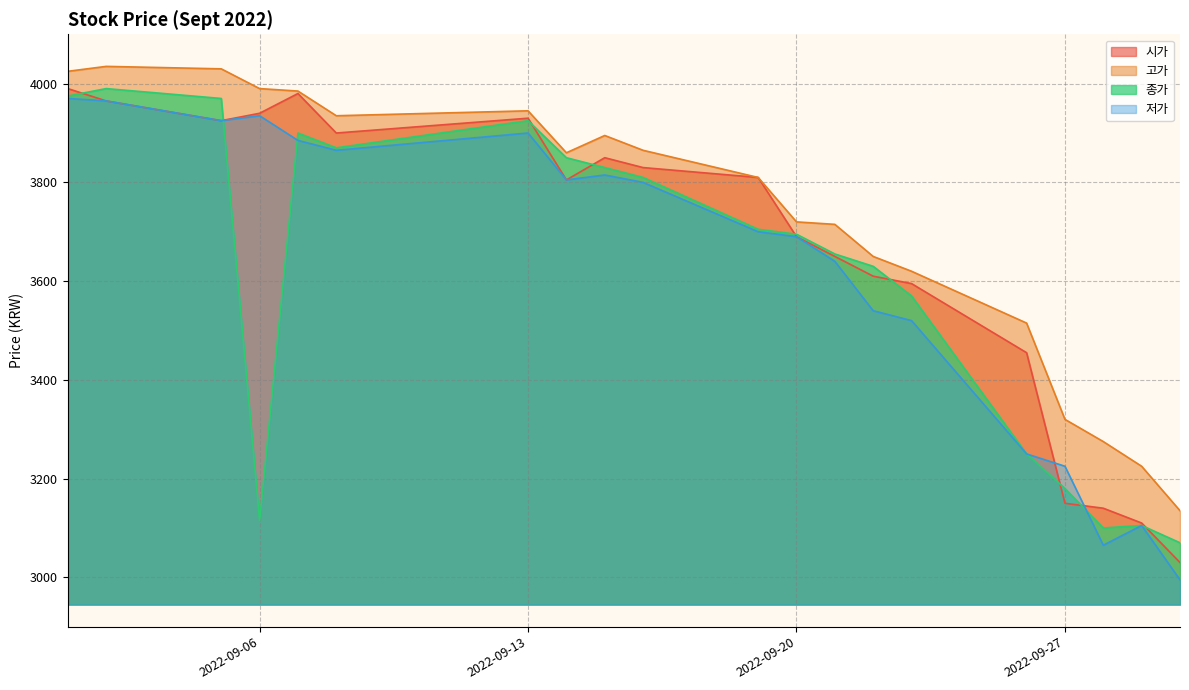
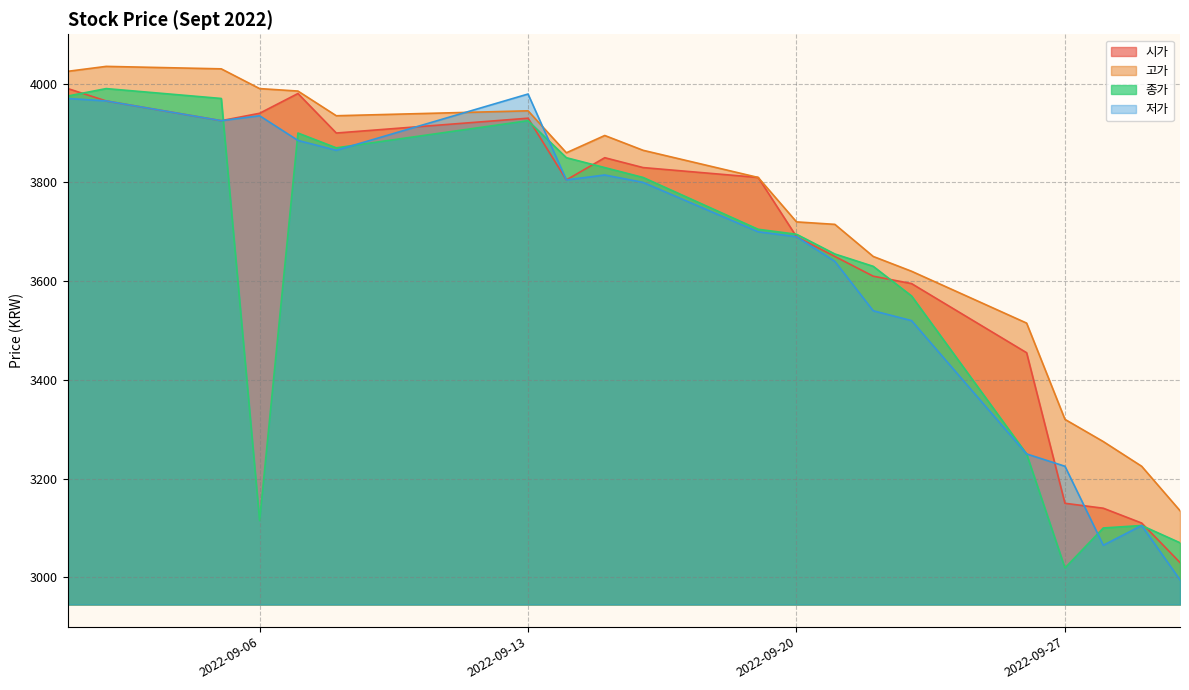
저가, 2022-09-13: 3900 -> 3980
종가, 2022-09-27: 3180 -> 3020
